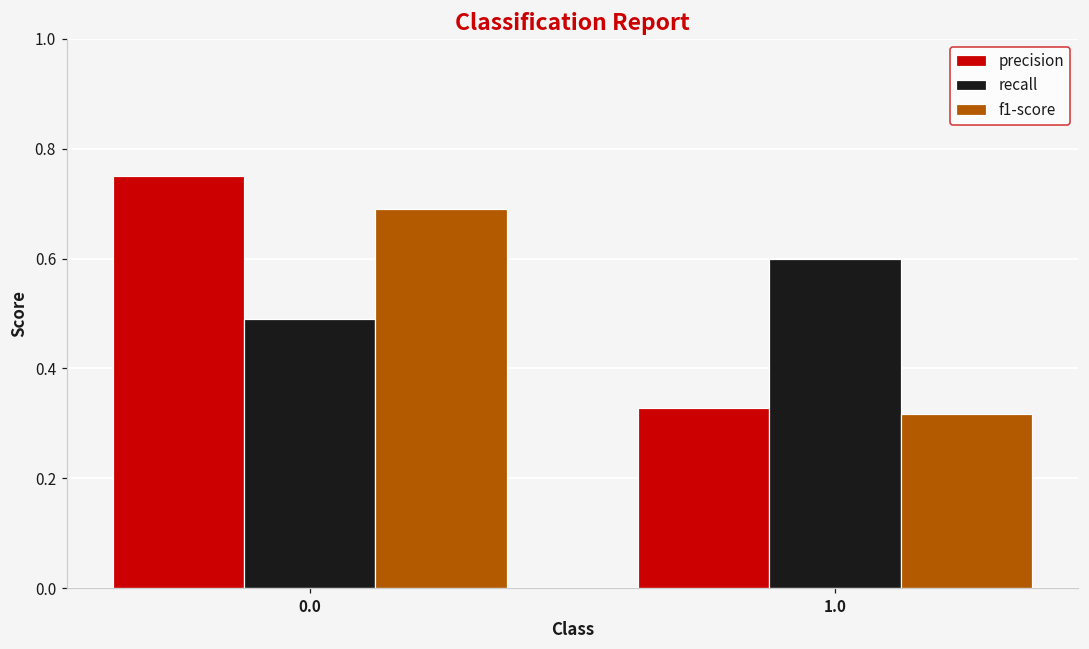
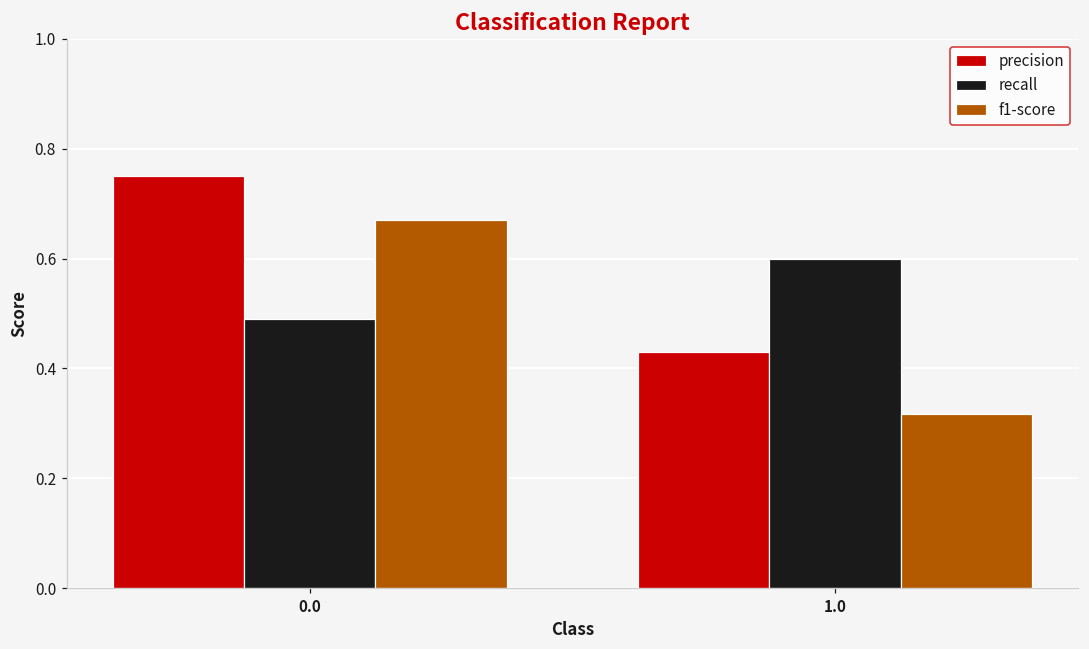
f1-score, 0.0: 0.69 -> 0.67
precision, 1.0: 0.33 -> 0.43
